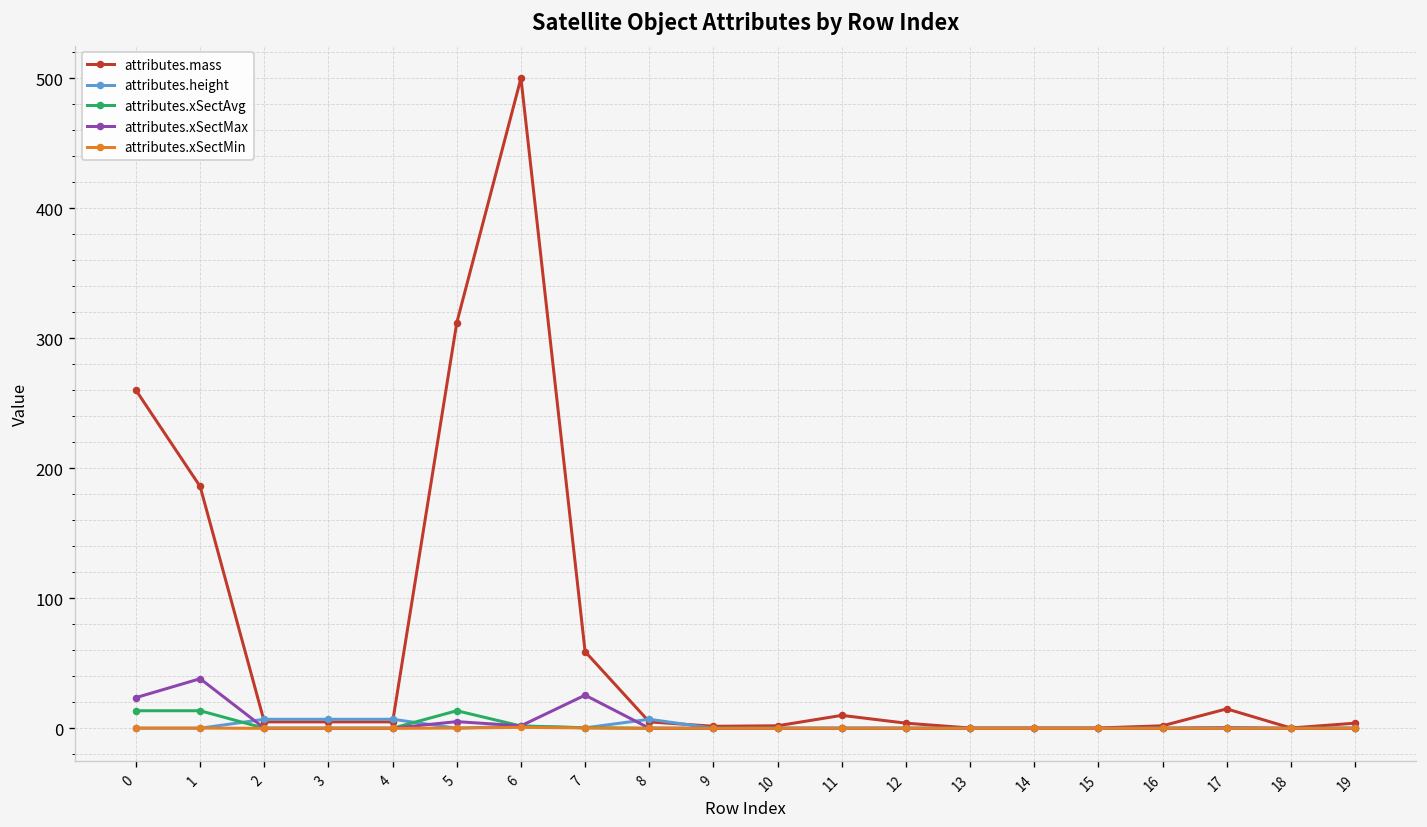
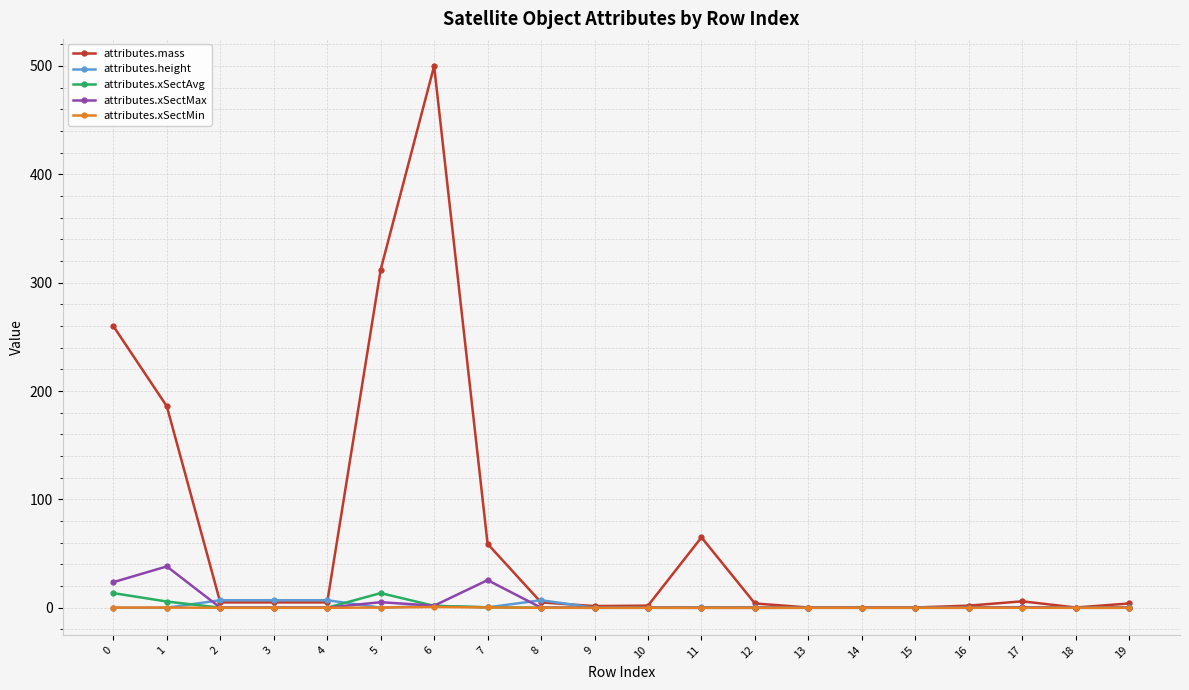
attributes.xSectAvg, 1: 14 -> 6
attributes.mass, 11: 10 -> 65
attributes.mass, 17: 15 -> 6
